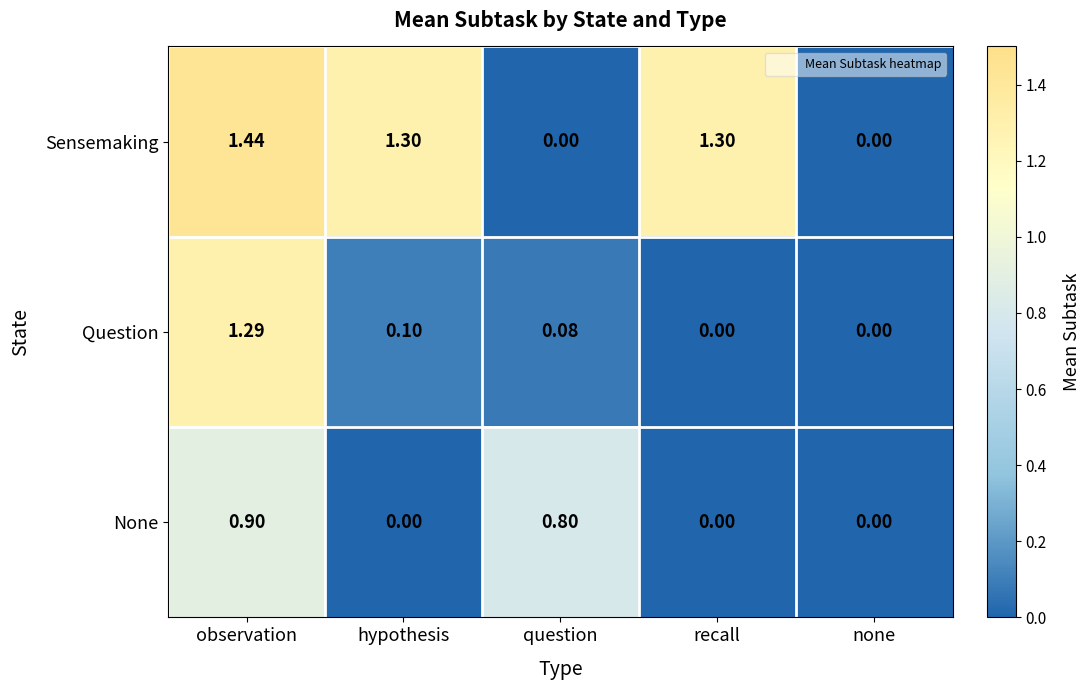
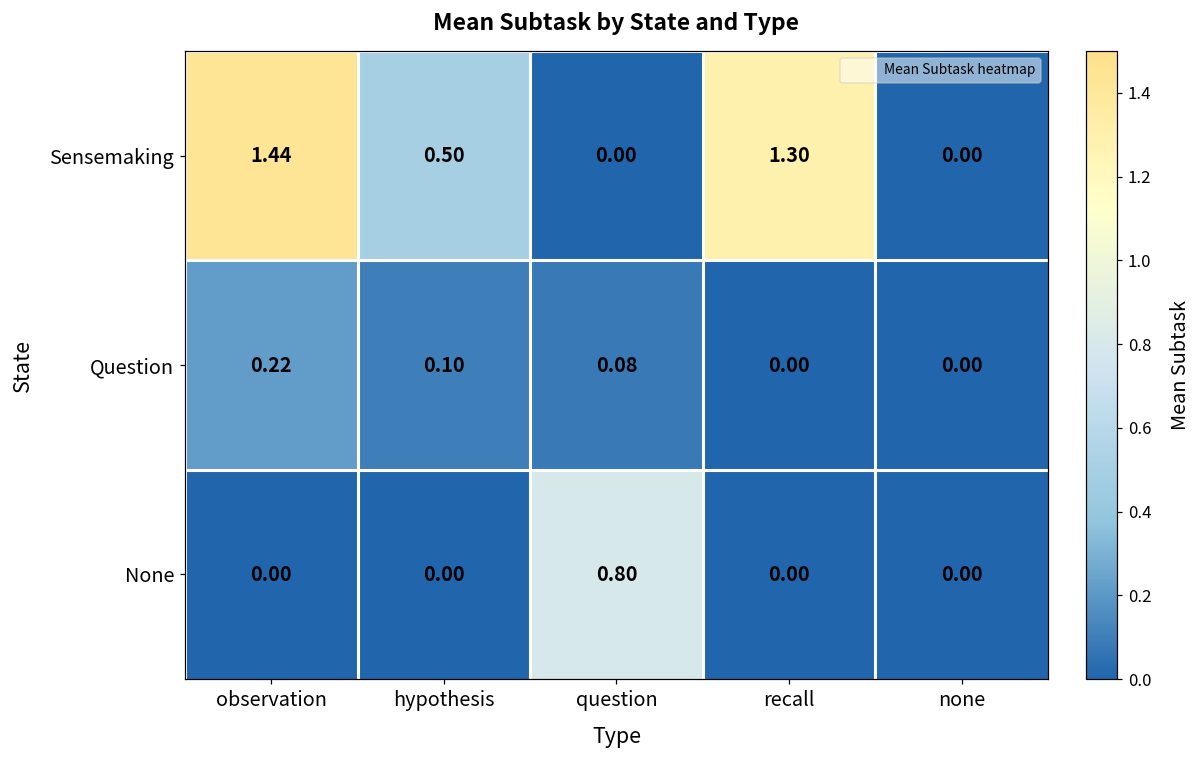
Sensemaking, hypothesis: 1.30 -> 0.50
Question, observation: 1.29 -> 0.22
None, observation: 0.90 -> 0.00
